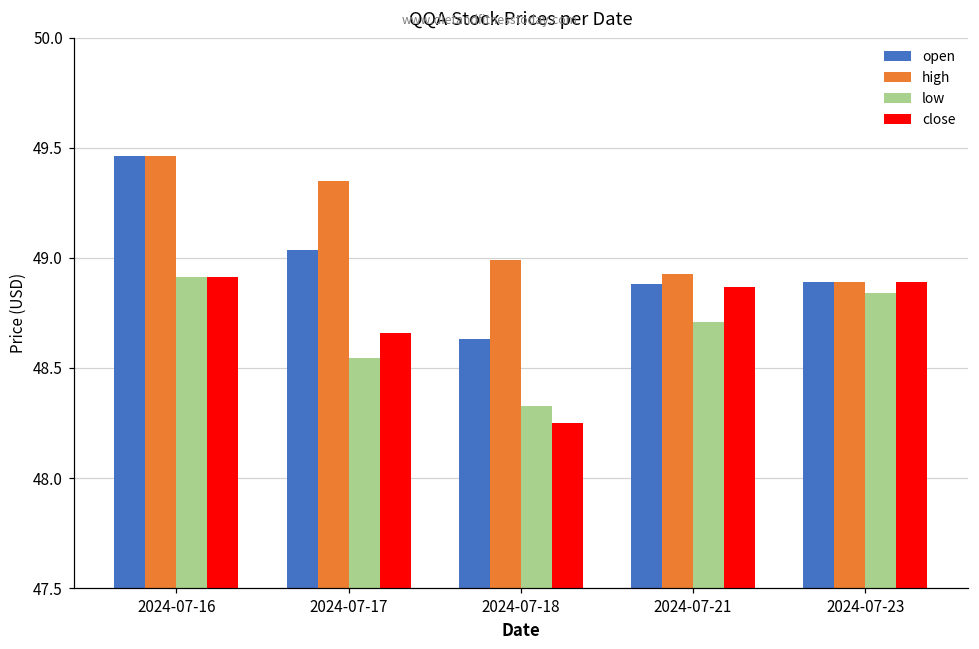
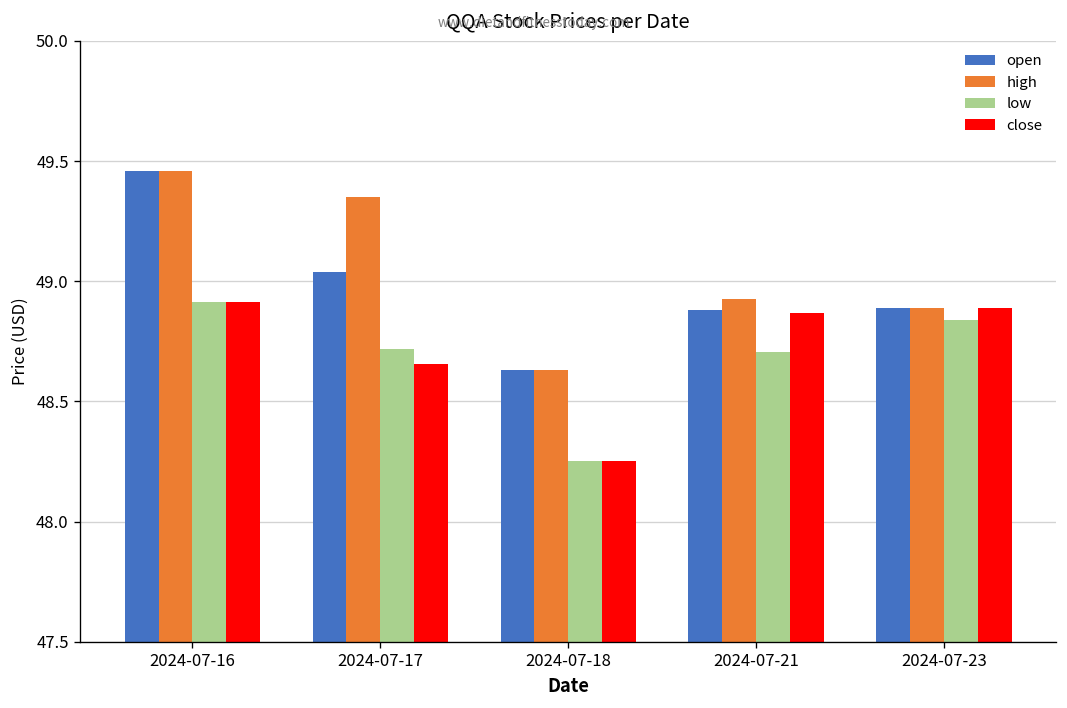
low, 2024-07-17: 48.55 -> 48.72
high, 2024-07-18: 48.99 -> 48.63
low, 2024-07-18: 48.33 -> 48.25
